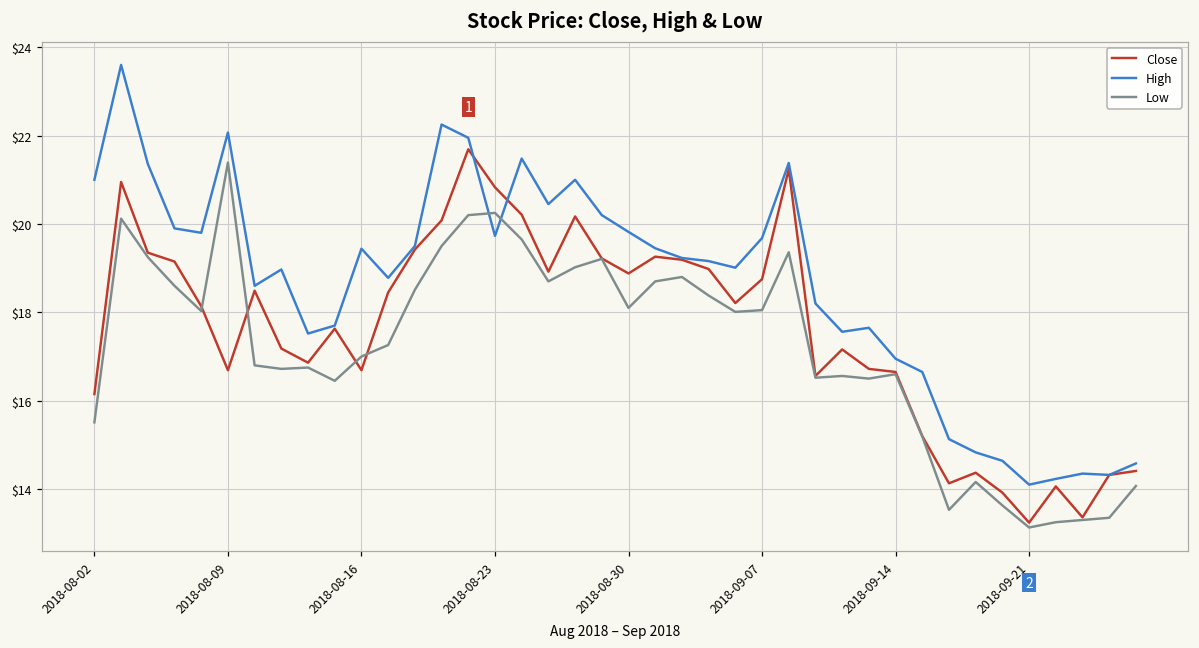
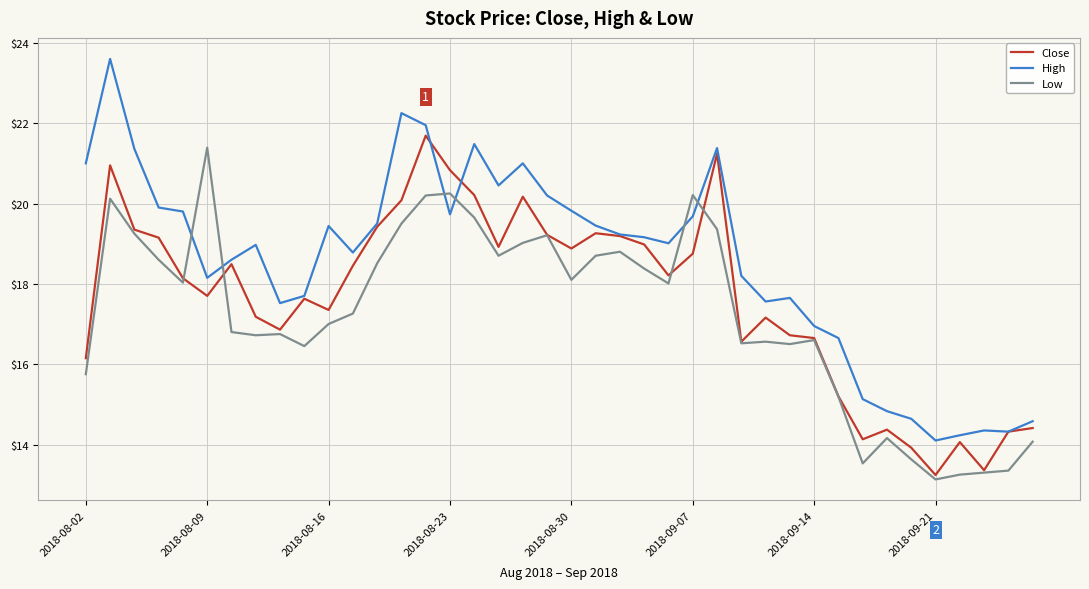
Low, 2018-08-02: $15.5 -> $15.8
Close, 2018-08-09: $16.7 -> $17.7
High, 2018-08-09: $22.1 -> $18.2
Close, 2018-08-16: $16.7 -> $17.4
Low, 2018-09-07: $18.1 -> $20.2
